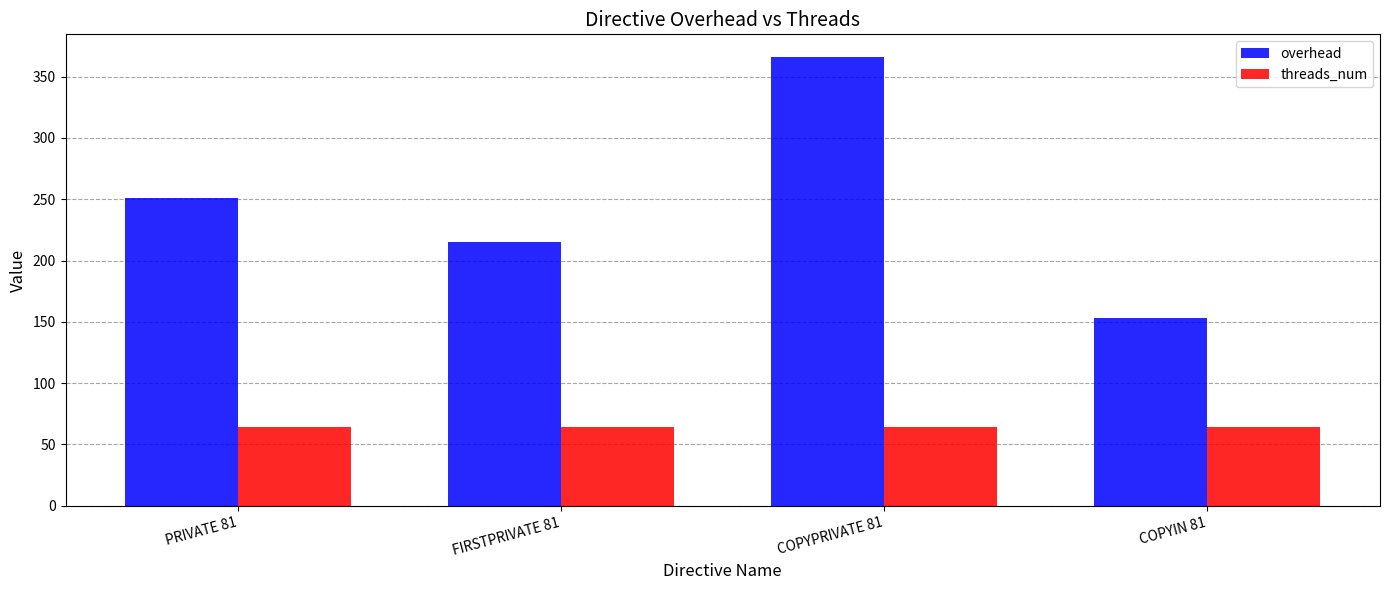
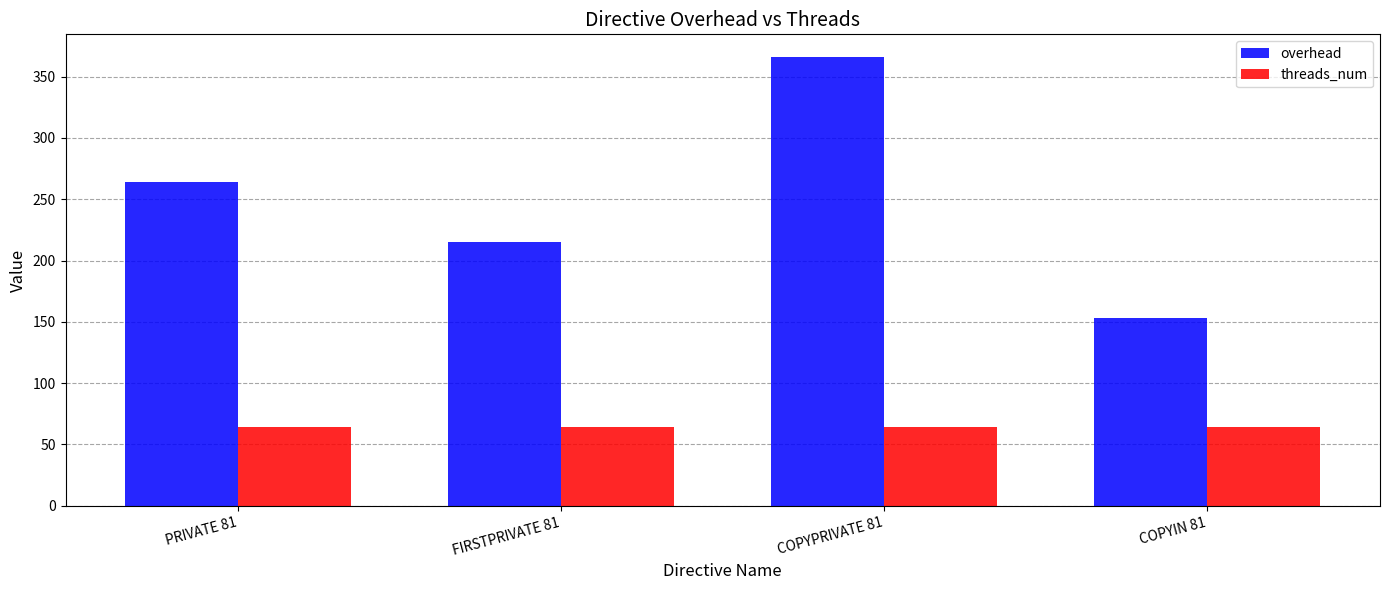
overhead, PRIVATE 81: 251 -> 264
